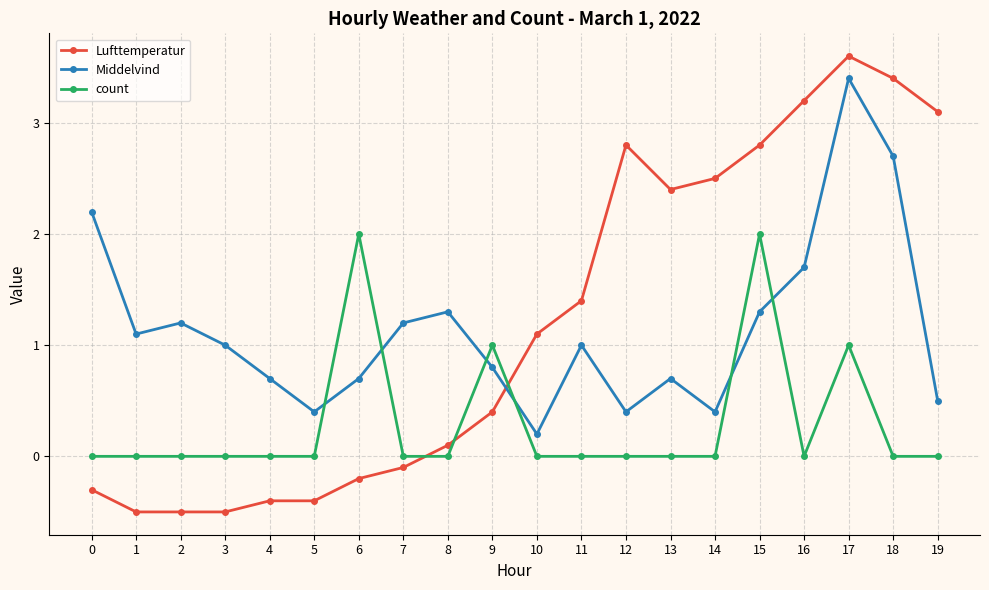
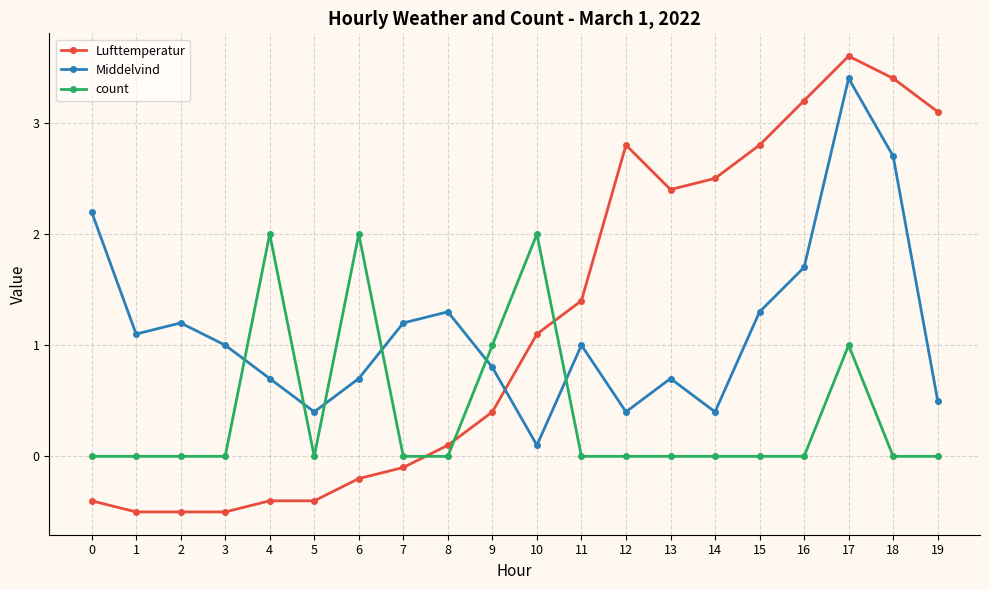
Lufttemperatur, 0: -0.3 -> -0.4
count, 4: 0 -> 2
Middelvind, 10: 0.2 -> 0.1
count, 10: 0 -> 2
count, 15: 2 -> 0
